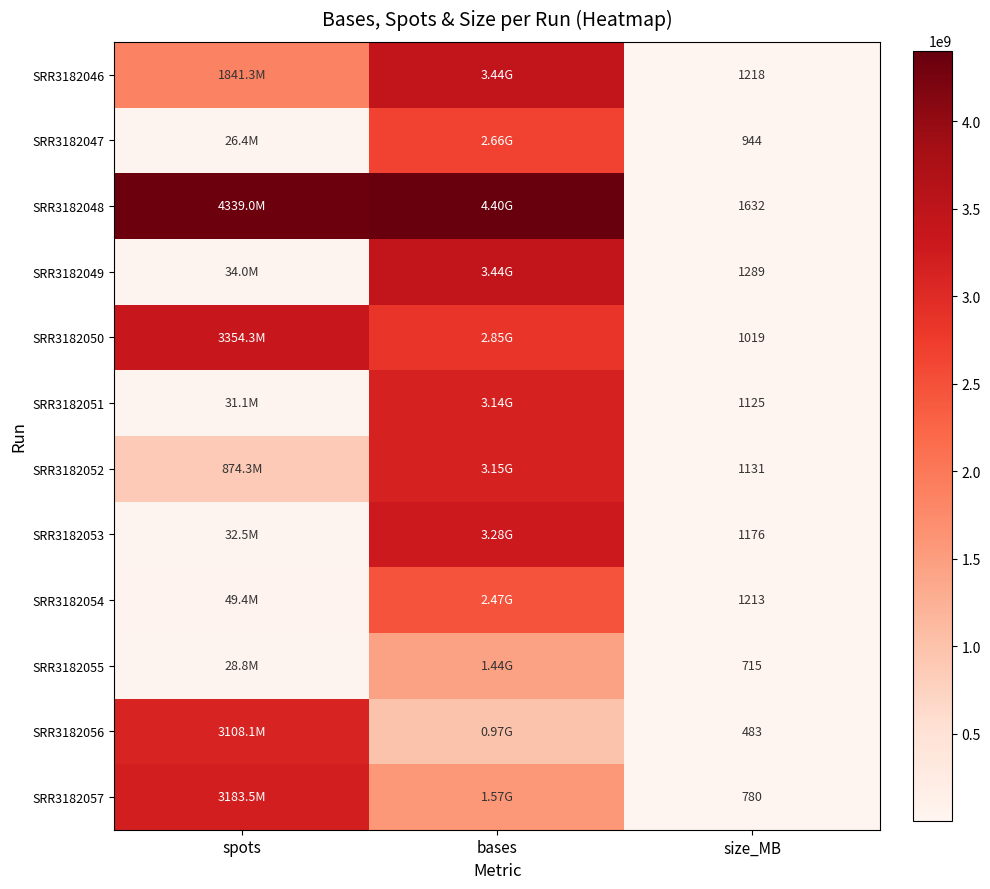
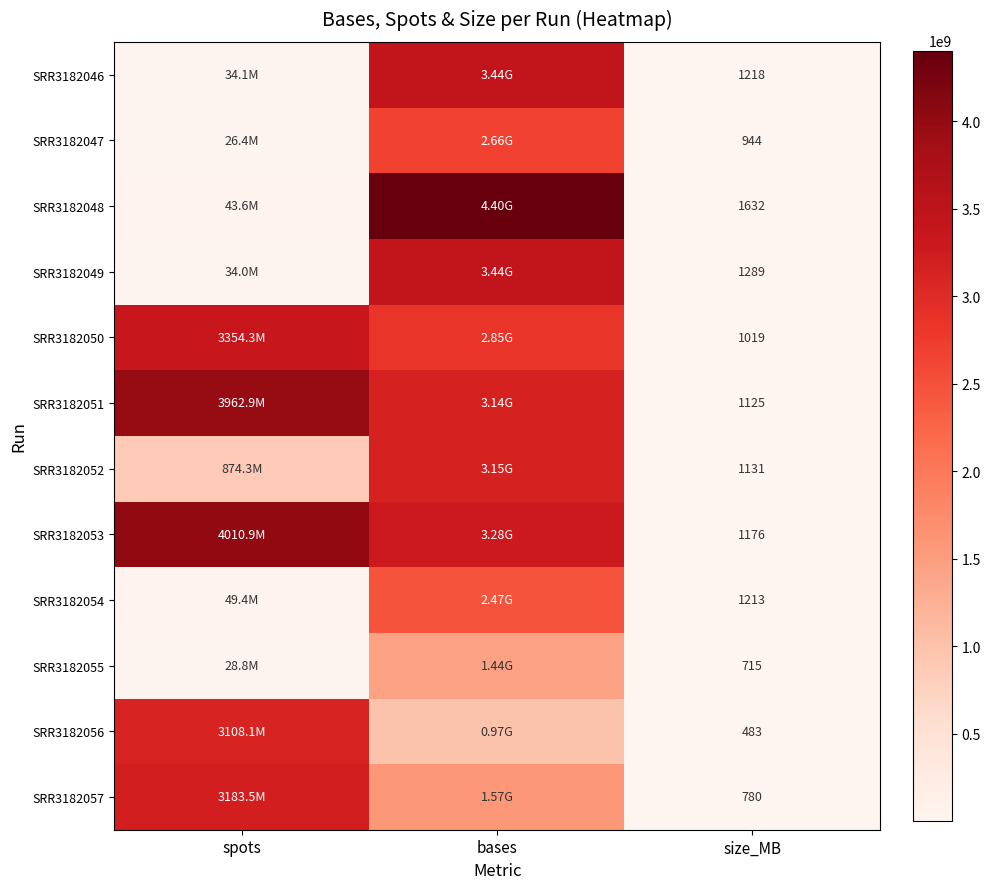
SRR3182046, spots: 1841.3M -> 34.1M
SRR3182048, spots: 4339.0M -> 43.6M
SRR3182051, spots: 31.1M -> 3962.9M
SRR3182053, spots: 32.5M -> 4010.9M
